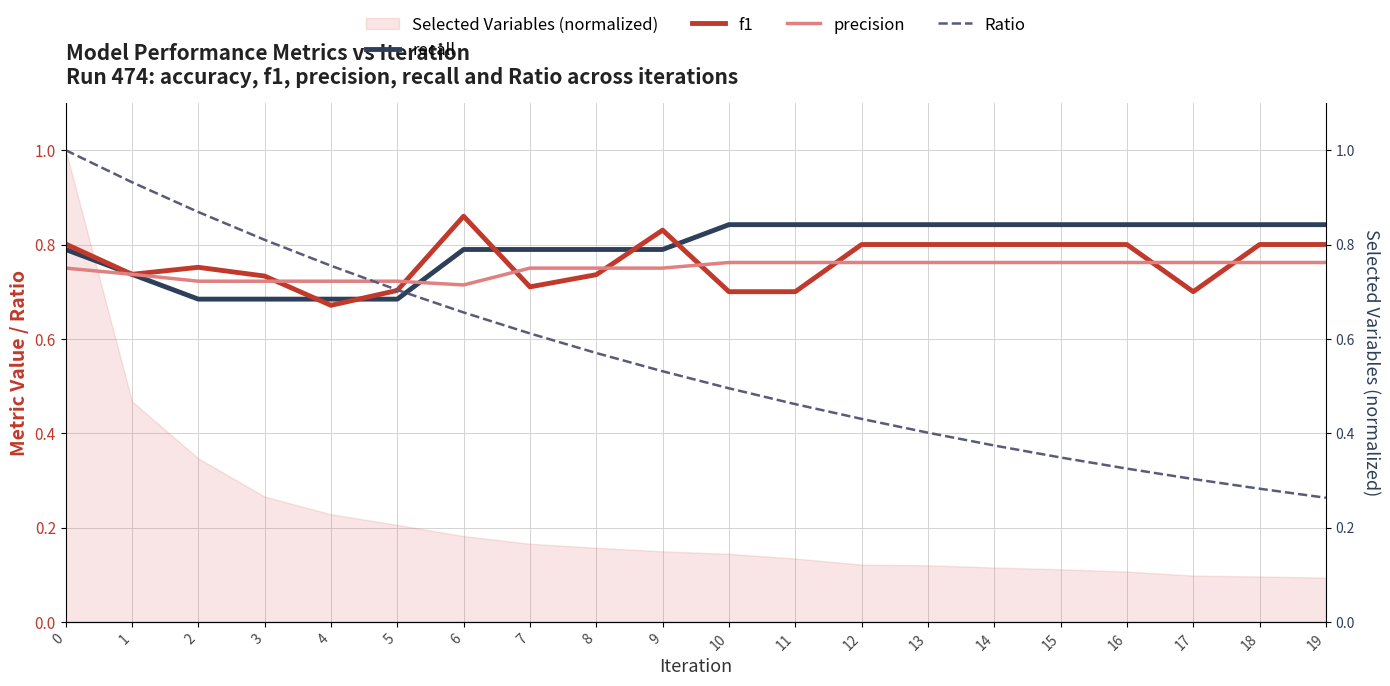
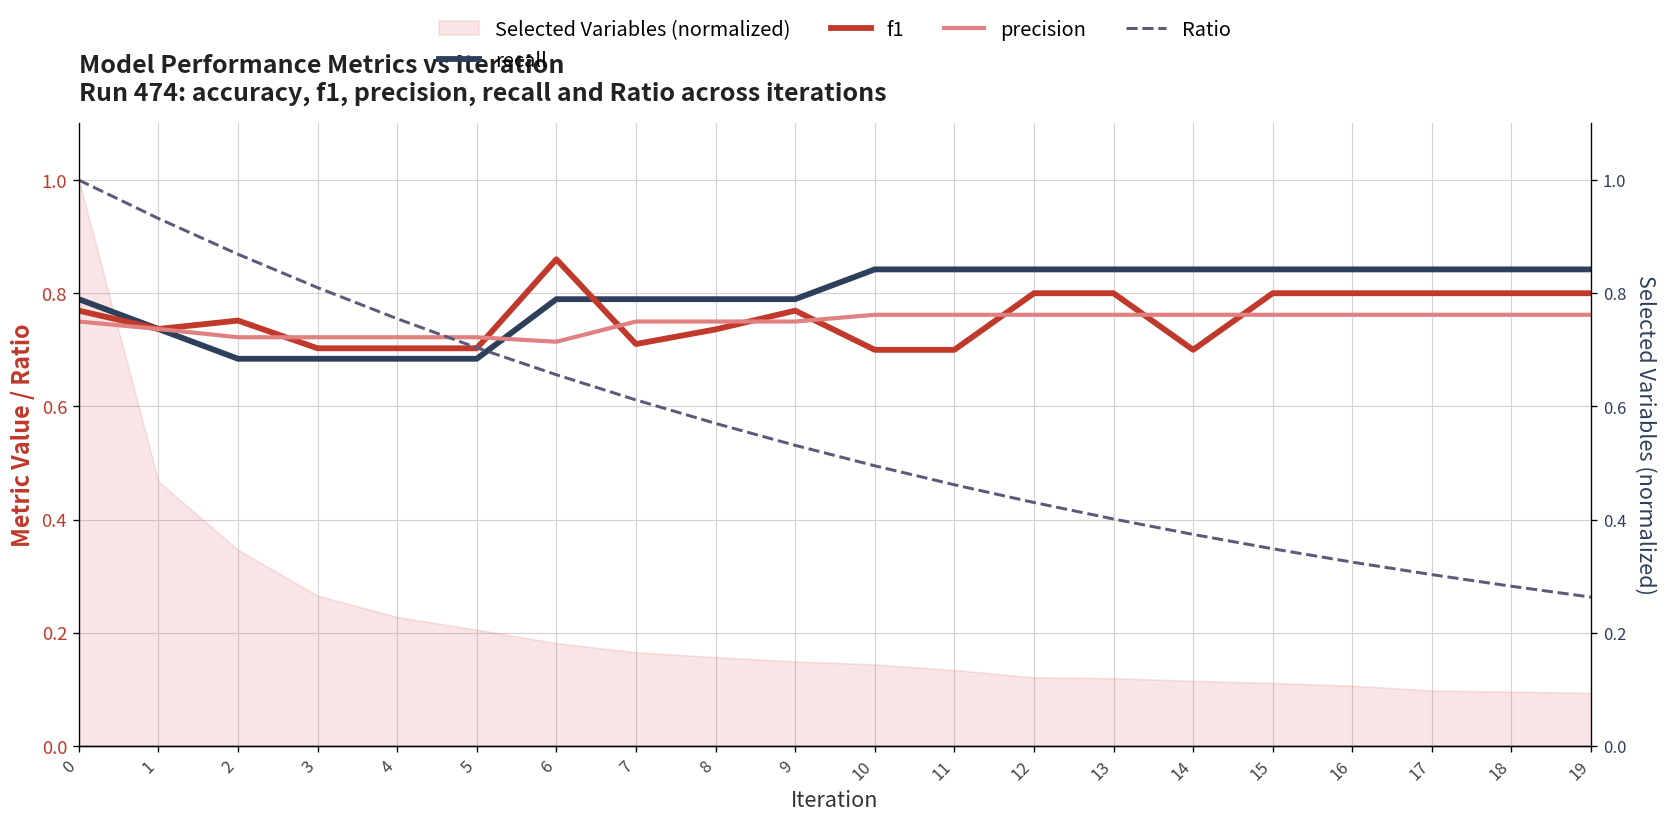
f1, 0: 0.80 -> 0.77
f1, 3: 0.73 -> 0.70
f1, 4: 0.67 -> 0.70
f1, 9: 0.83 -> 0.77
f1, 14: 0.8 -> 0.7
f1, 17: 0.7 -> 0.8
